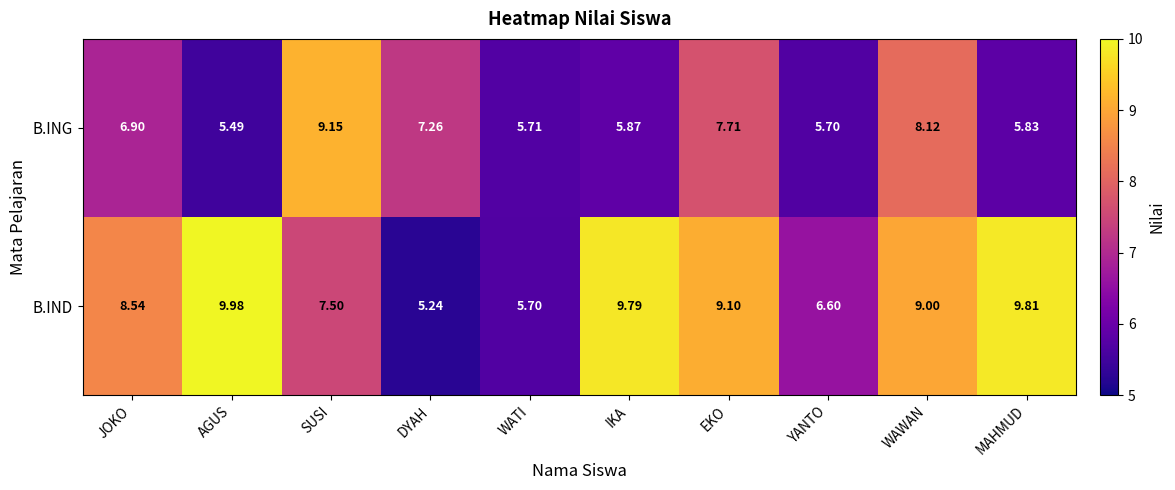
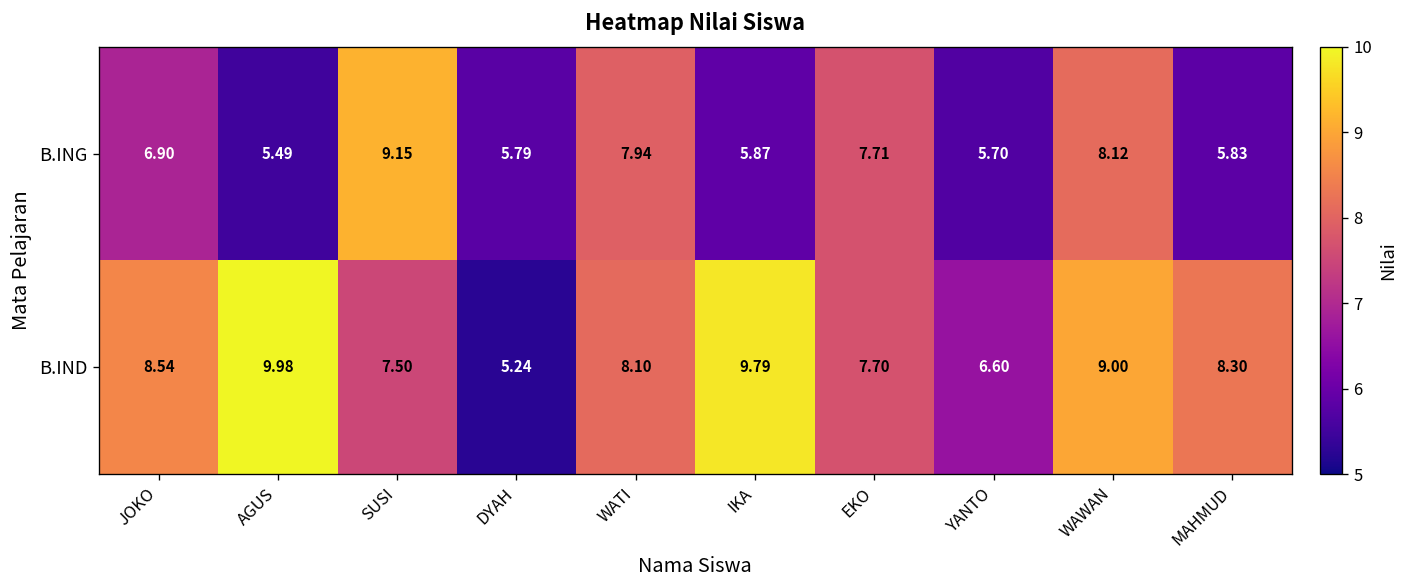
B.ING, DYAH: 7.26 -> 5.79
B.ING, WATI: 5.71 -> 7.94
B.IND, WATI: 5.70 -> 8.10
B.IND, EKO: 9.10 -> 7.70
B.IND, MAHMUD: 9.81 -> 8.30
